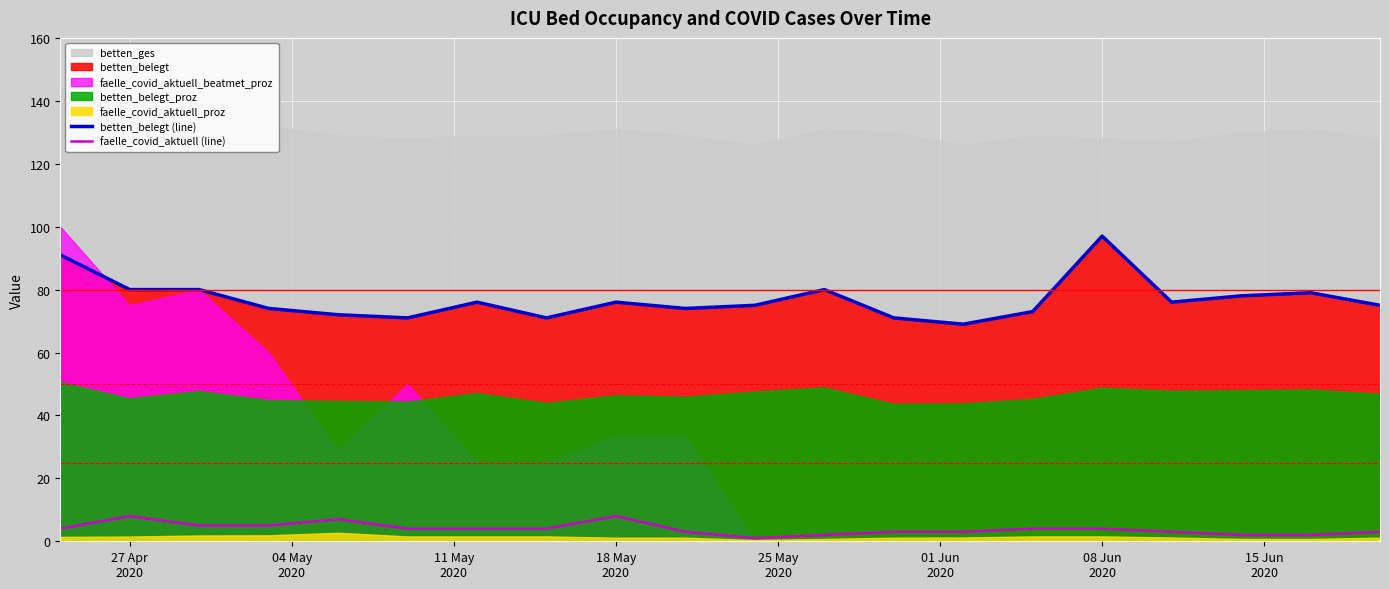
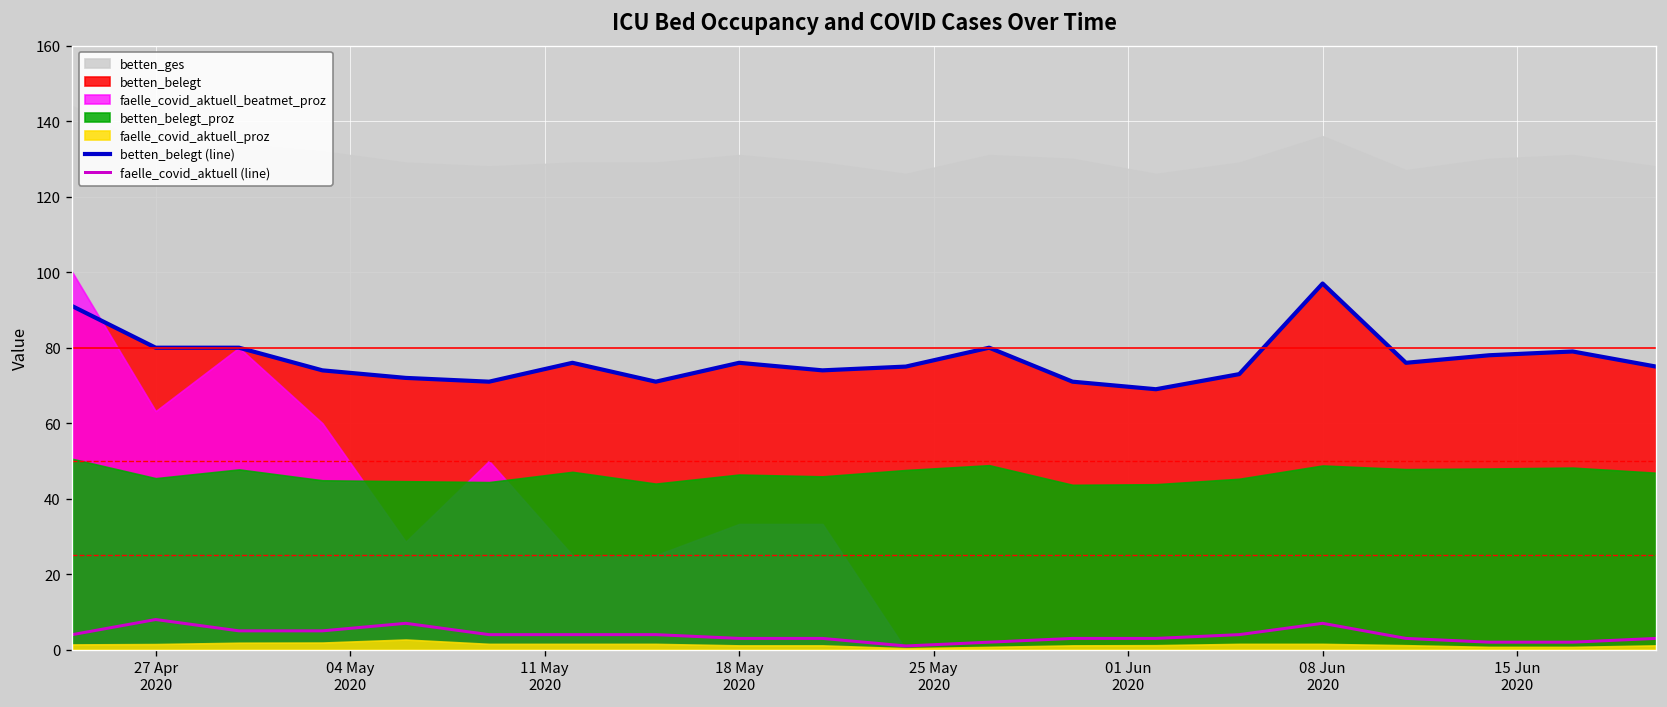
faelle_covid_aktuell_beatmet_proz, 27 Apr 2020: 75 -> 63
faelle_covid_aktuell (line), 18 May 2020: 8 -> 3
betten_ges, 08 Jun 2020: 128 -> 136
faelle_covid_aktuell (line), 08 Jun 2020: 4 -> 7
